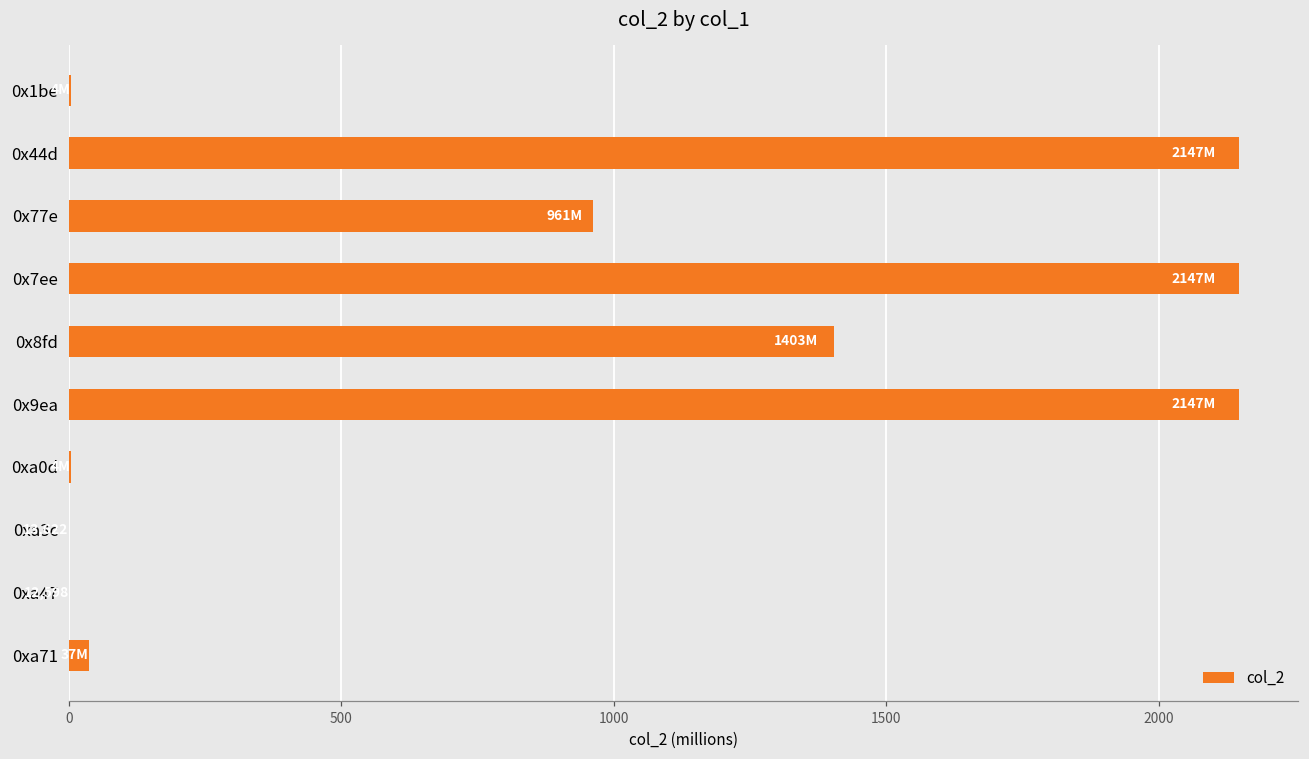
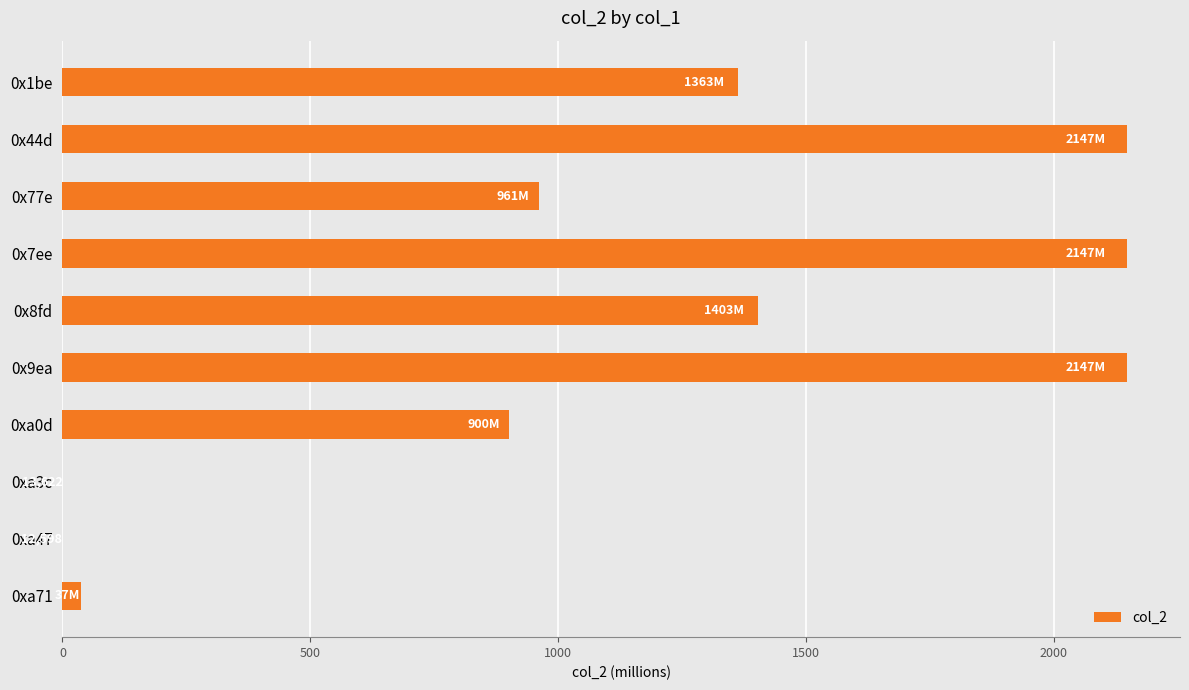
0x1be: 0 -> 1360
0xa0d: 0 -> 900
